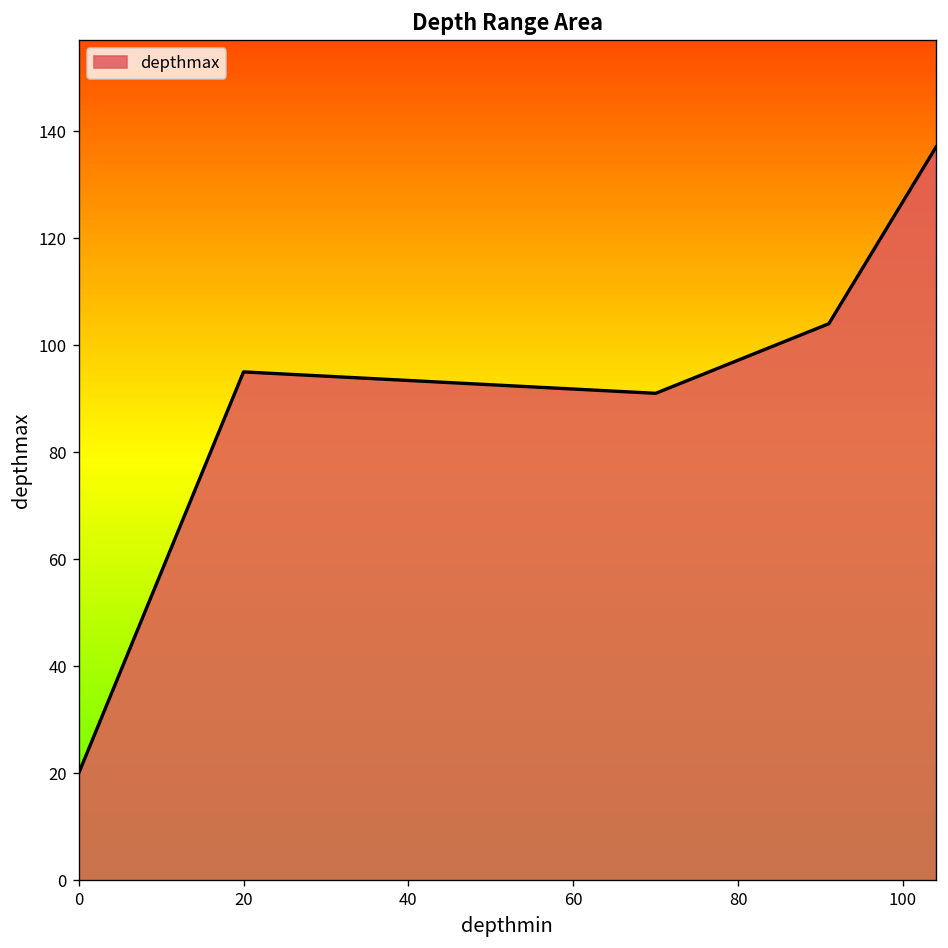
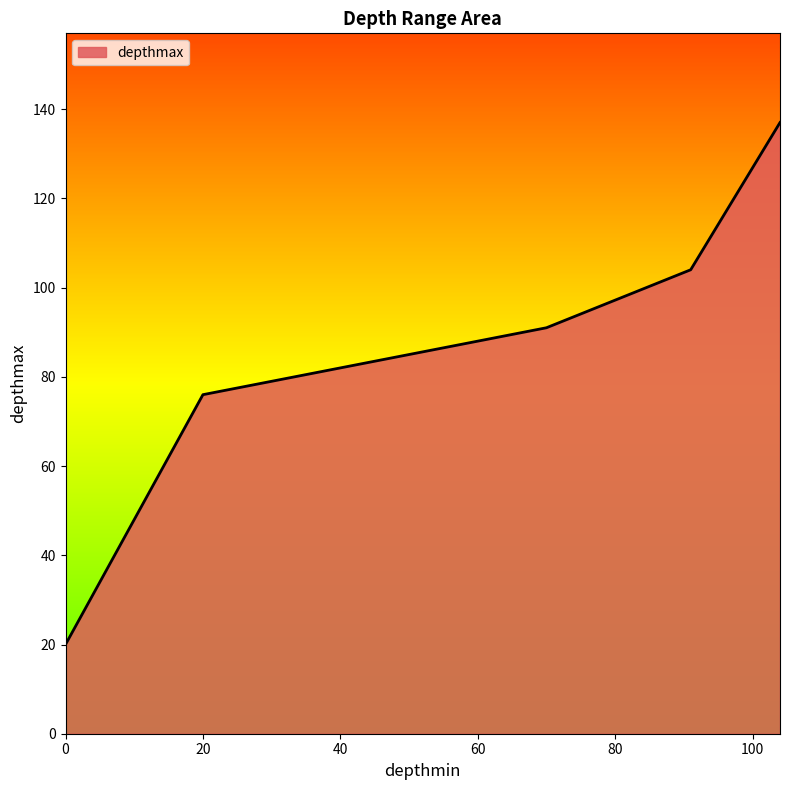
20: 95 -> 76
